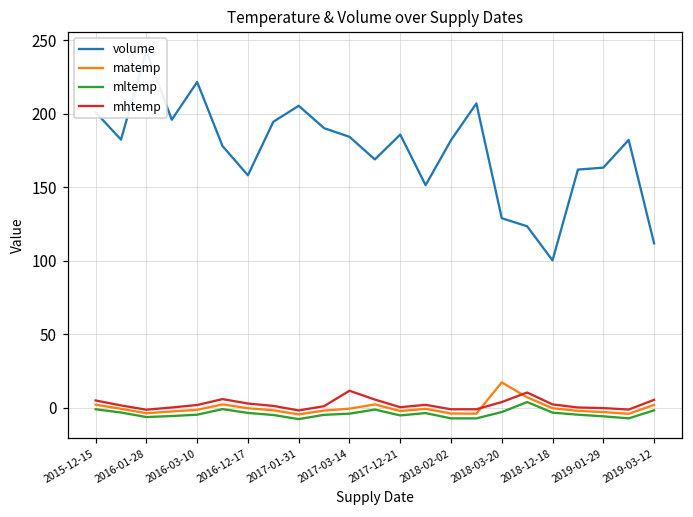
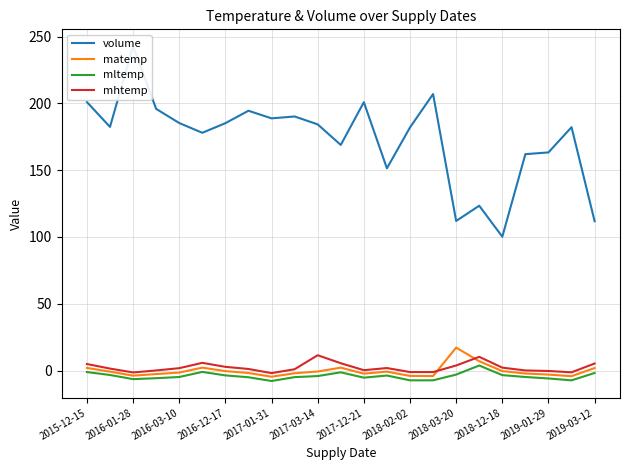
volume, 2016-03-10: 222 -> 185
volume, 2016-12-17: 158 -> 185
volume, 2017-01-31: 205 -> 189
volume, 2017-12-21: 186 -> 201
volume, 2018-03-20: 129 -> 112
